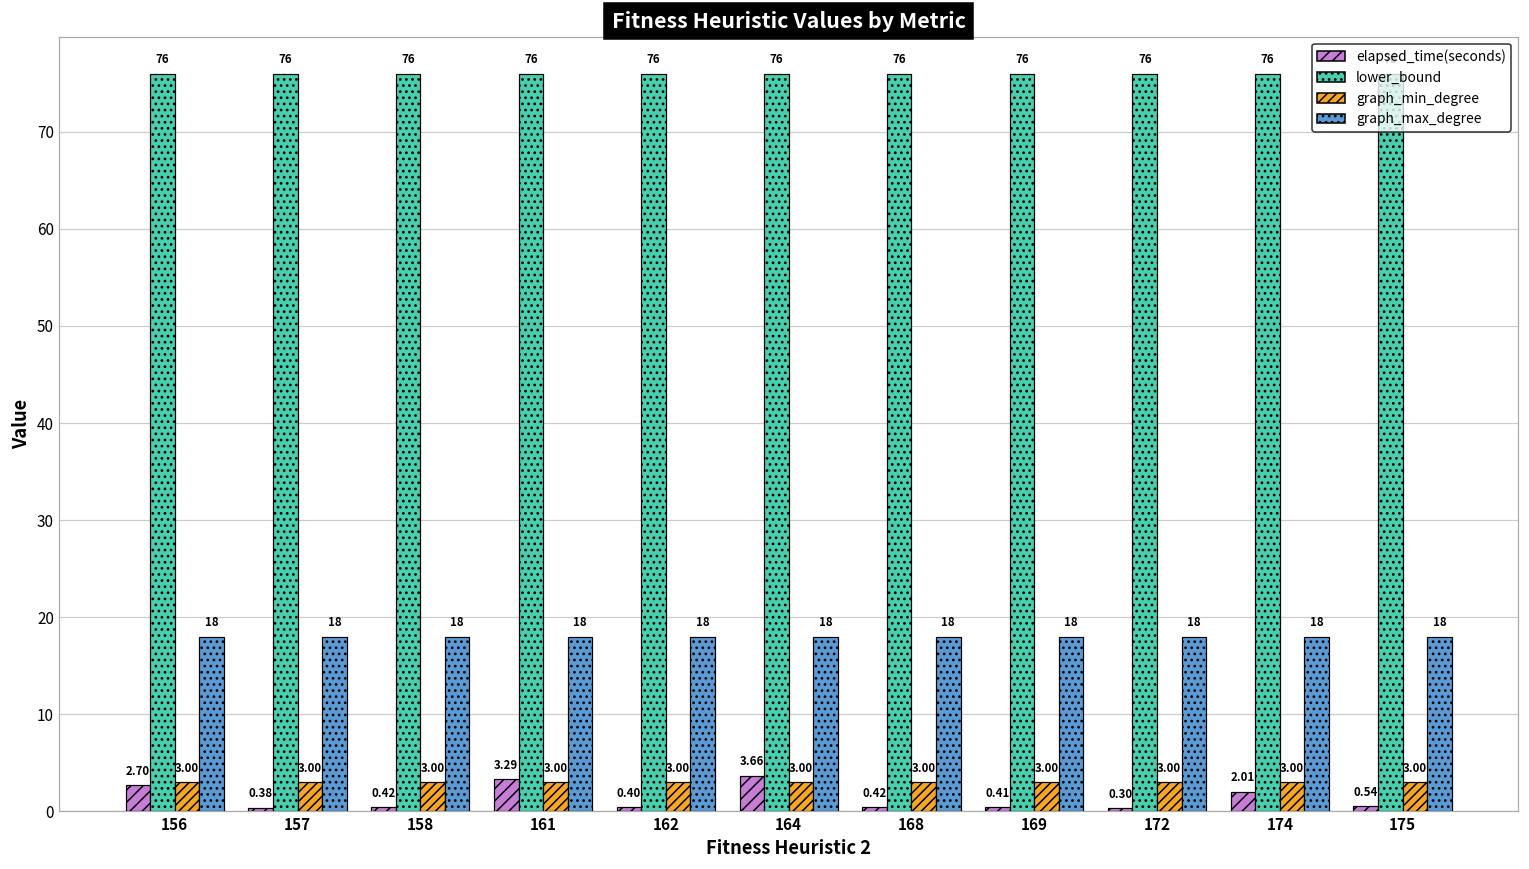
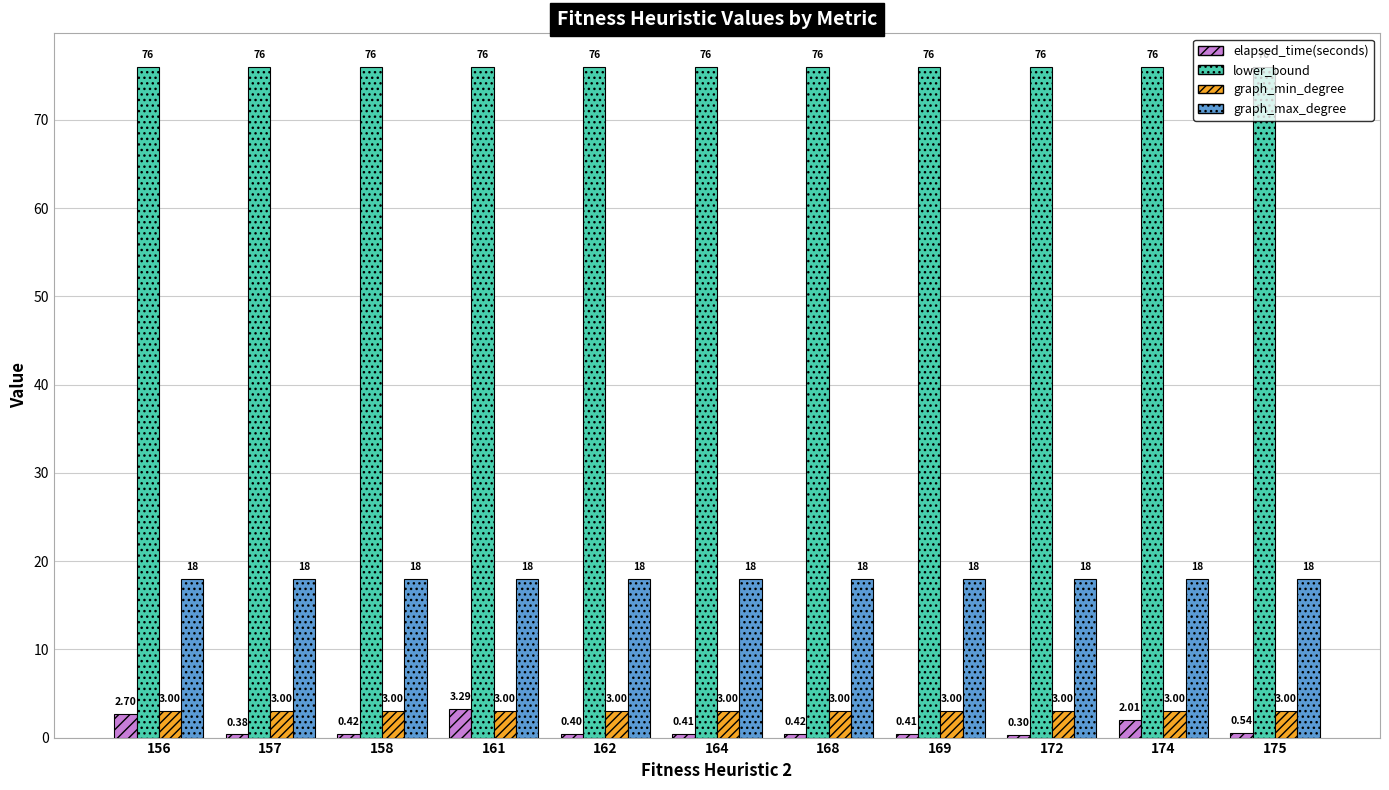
elapsed_time(seconds), 164: 3.66 -> 0.41
